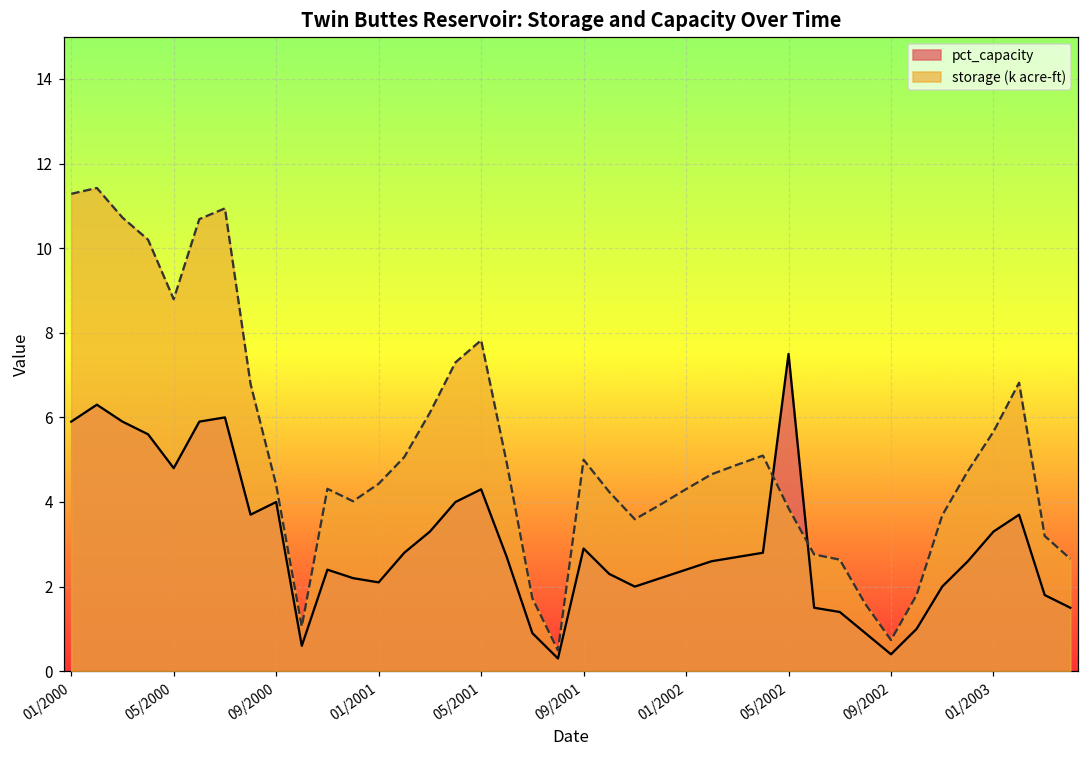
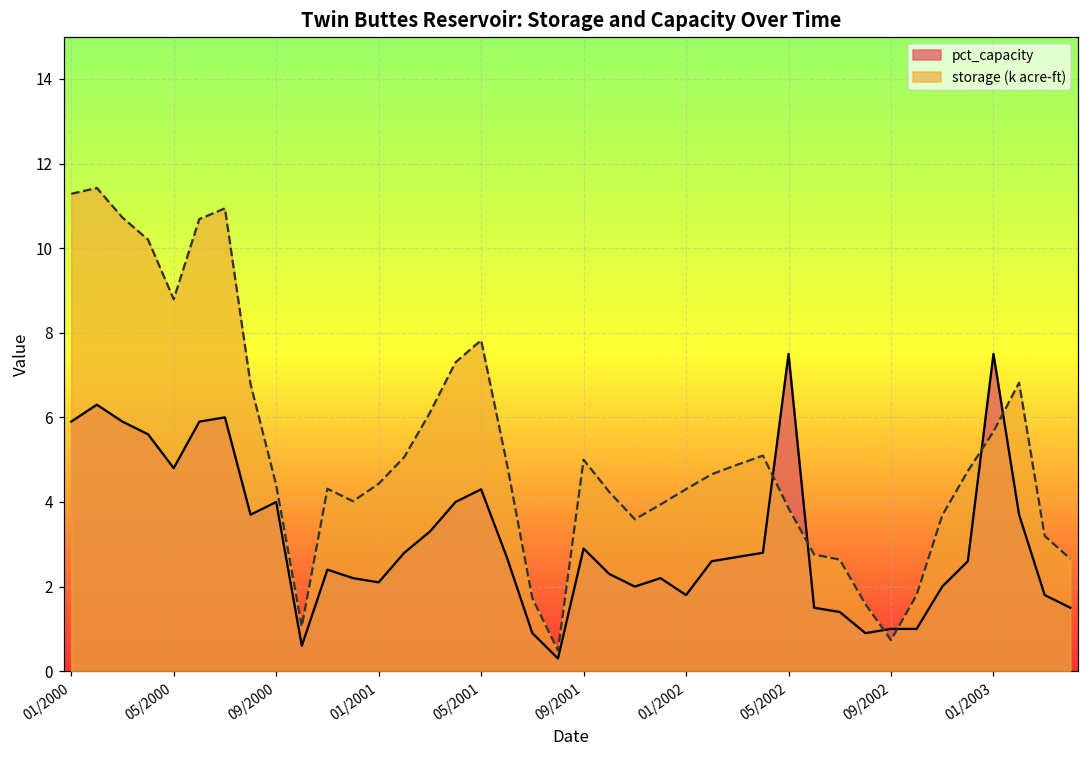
pct_capacity, 01/2002: 2.4 -> 1.8
pct_capacity, 09/2002: 0.4 -> 1.0
pct_capacity, 01/2003: 3.3 -> 7.5
